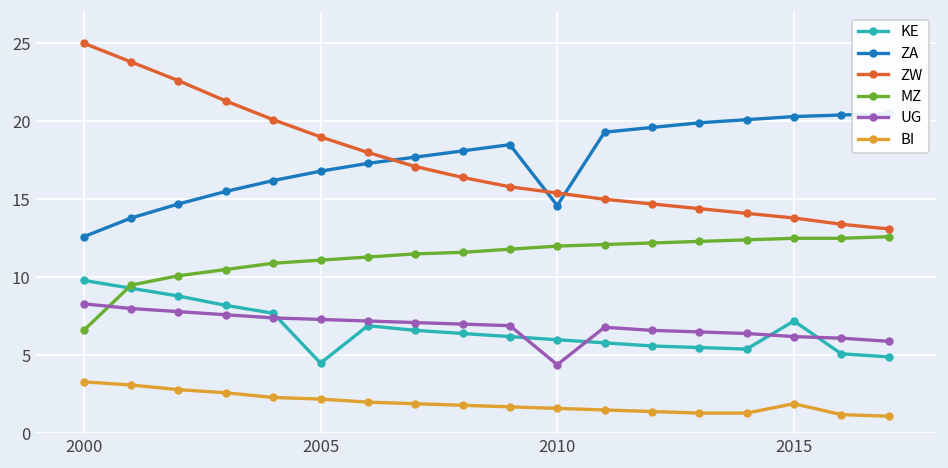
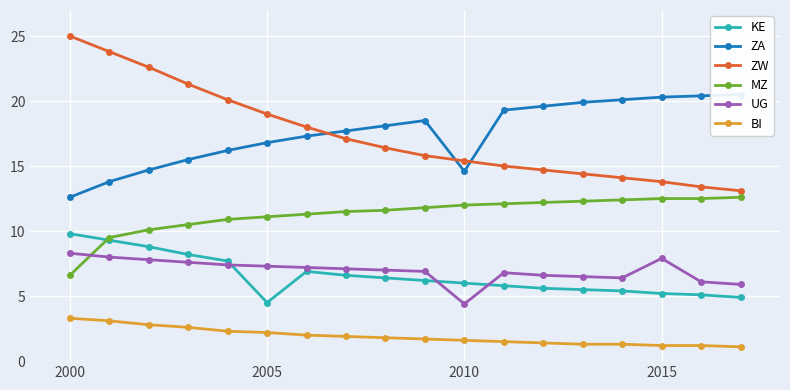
KE, 2015: 7.2 -> 5.2
UG, 2015: 6.2 -> 7.9
BI, 2015: 1.9 -> 1.2
